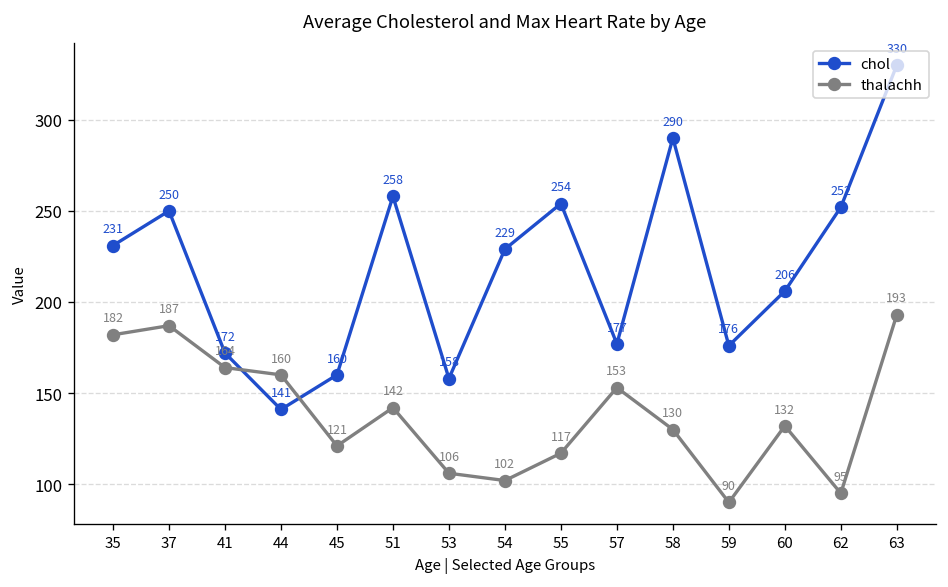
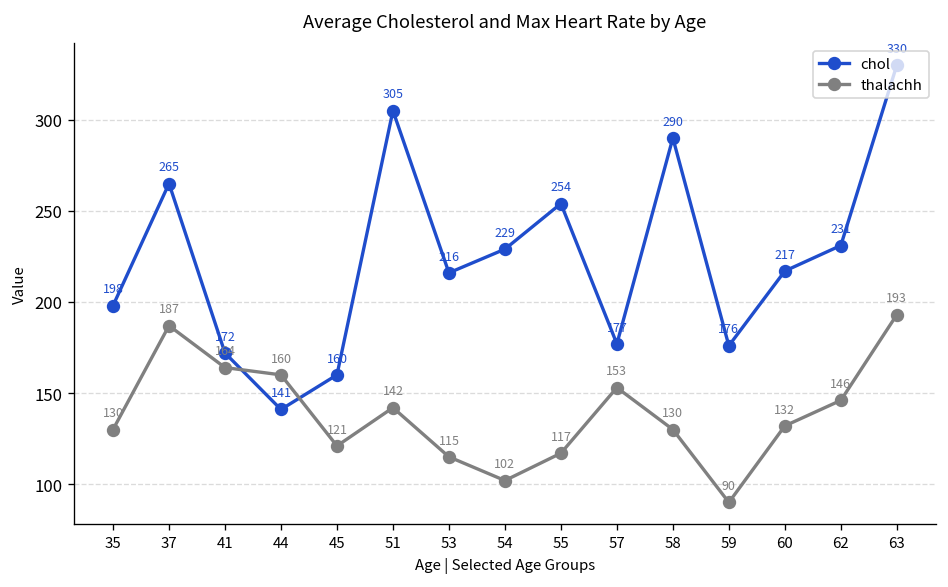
chol, 35: 231 -> 198
thalachh, 35: 182 -> 130
chol, 37: 250 -> 265
chol, 51: 258 -> 305
chol, 53: 158 -> 216
thalachh, 53: 106 -> 115
chol, 60: 206 -> 217
chol, 62: 252 -> 231
thalachh, 62: 95 -> 146
